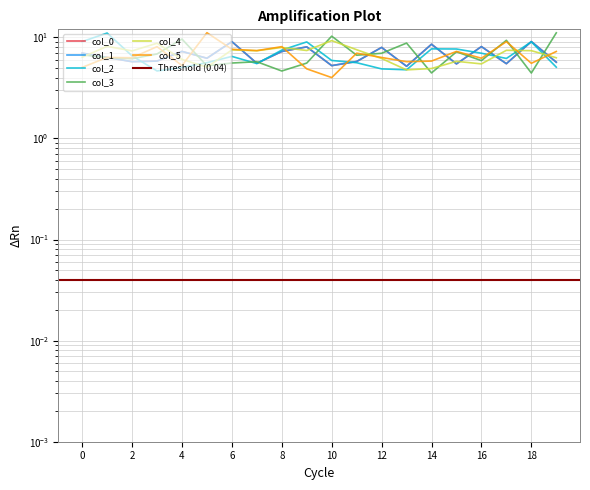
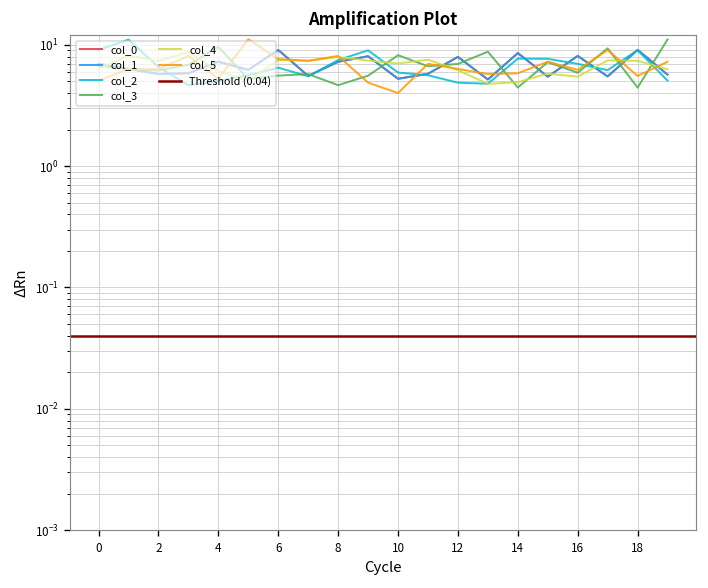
col_3, 10: 10 -> 8
col_4, 10: 9 -> 7
